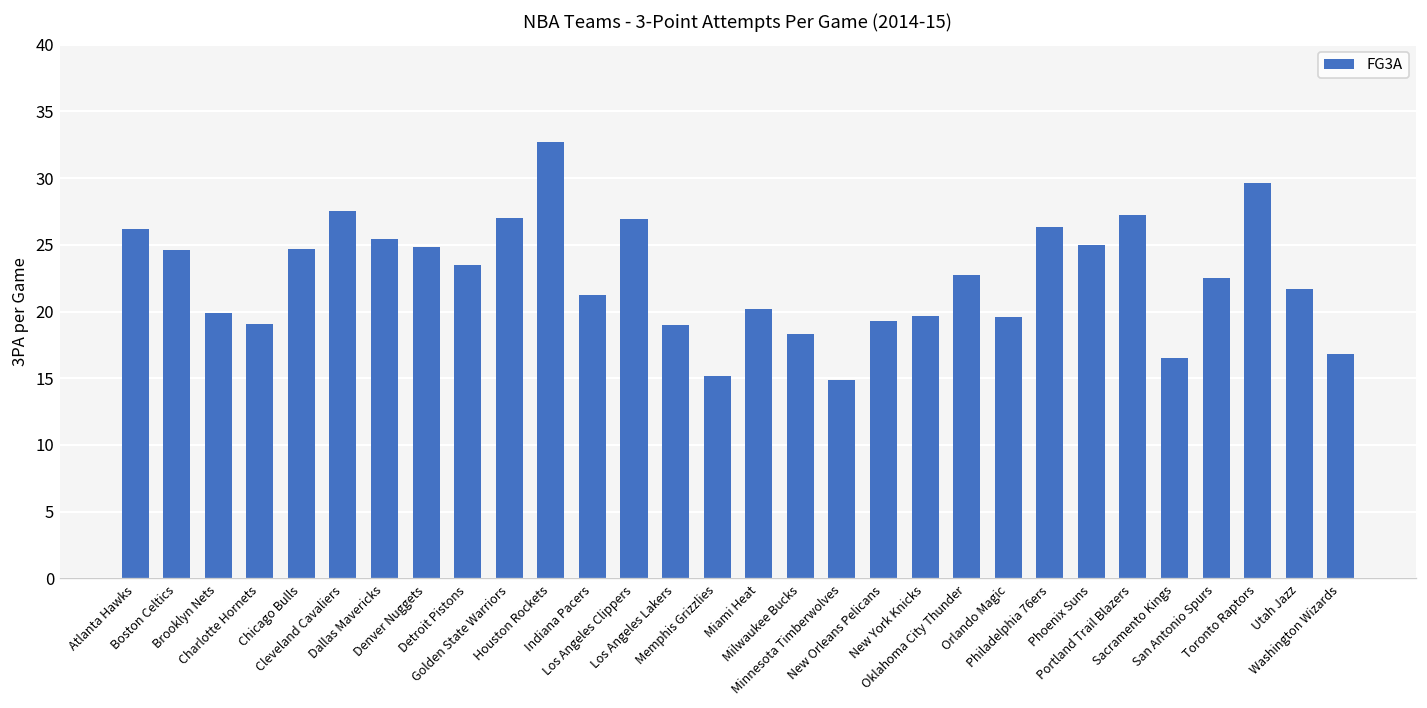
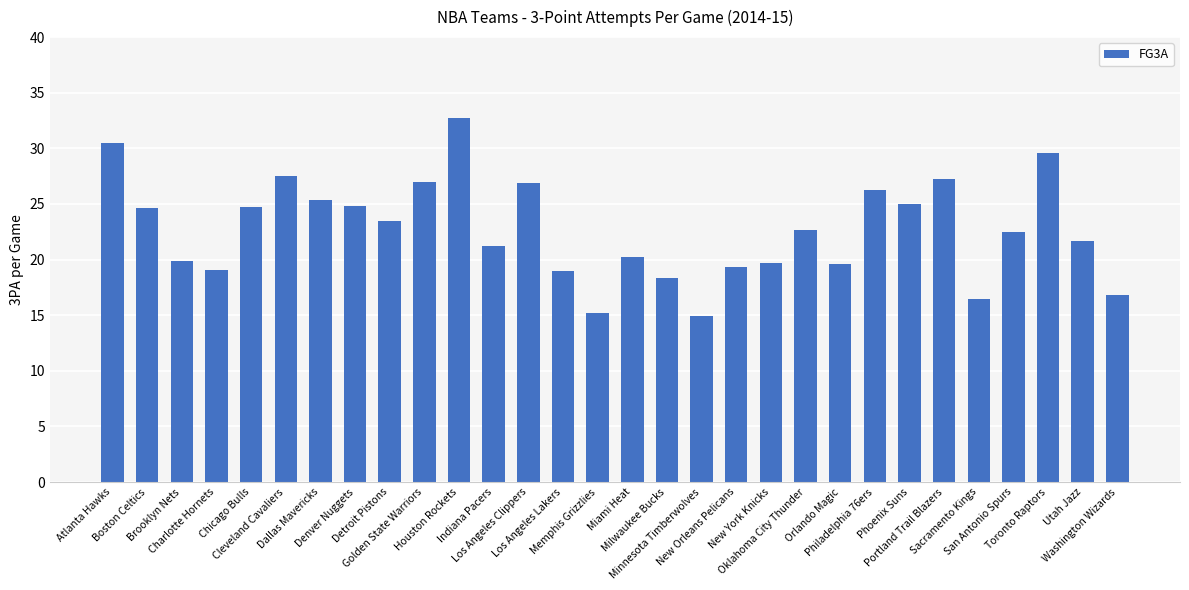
Atlanta Hawks: 26.2 -> 30.5
